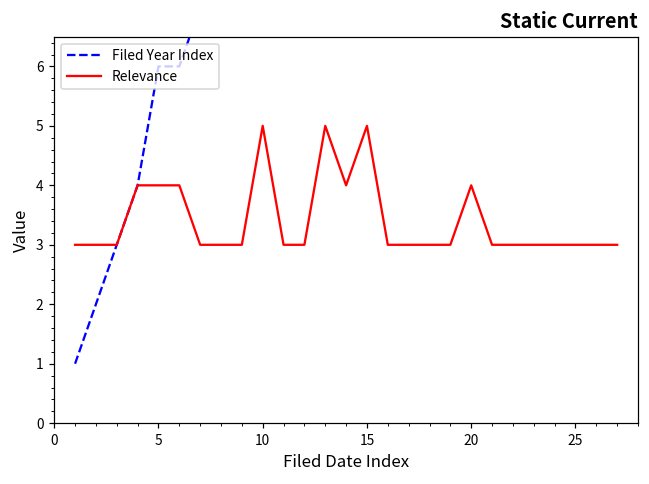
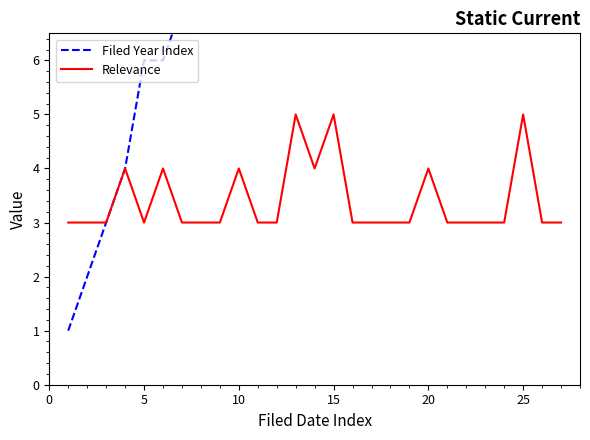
Relevance, 5: 4 -> 3
Relevance, 10: 5 -> 4
Relevance, 25: 3 -> 5
